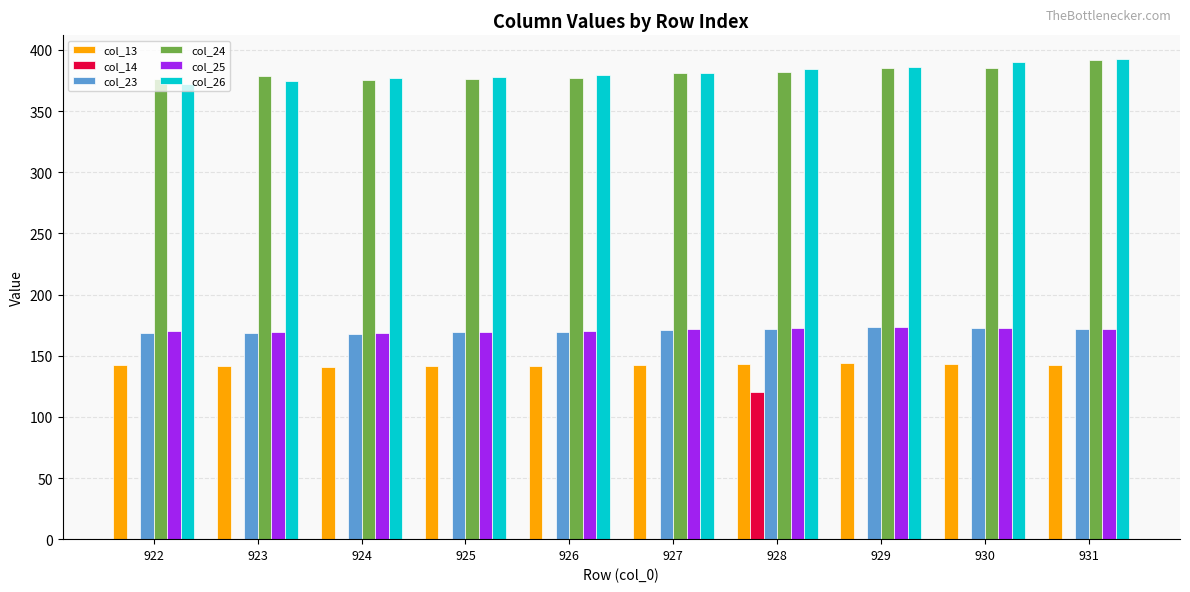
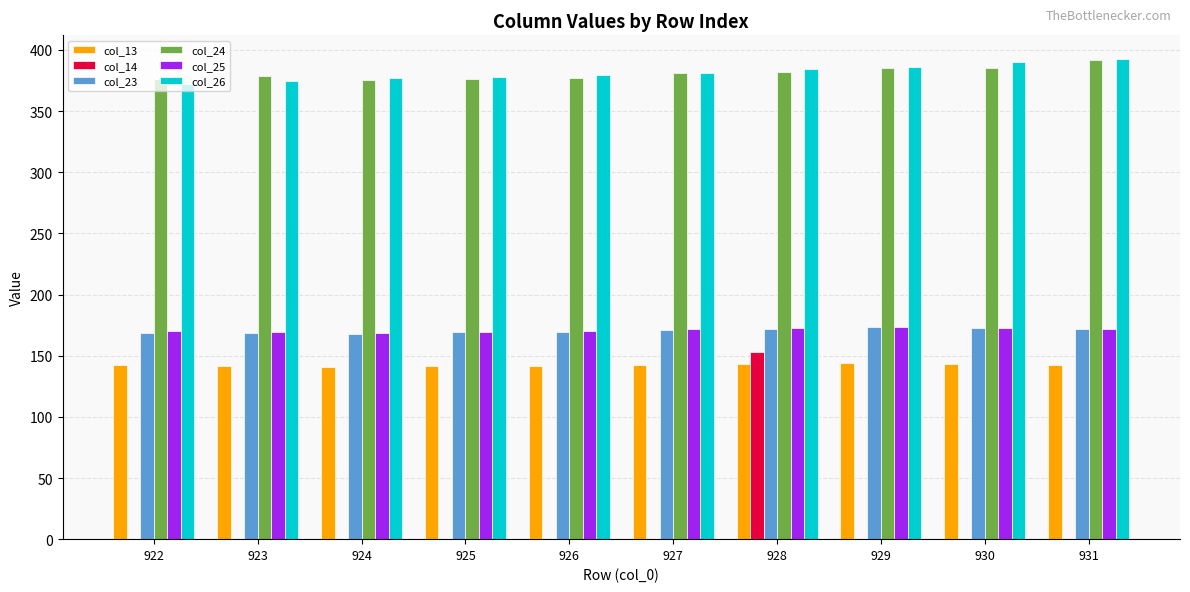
col_14, 928: 121 -> 153
